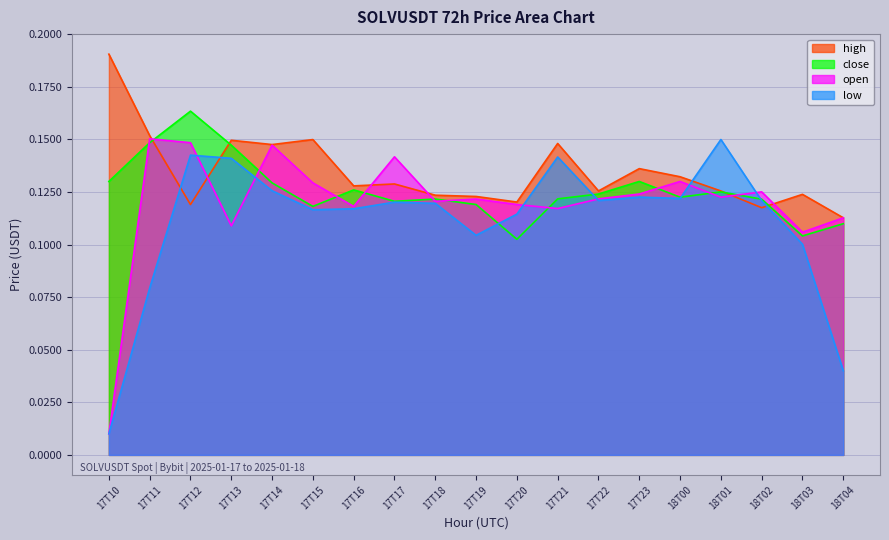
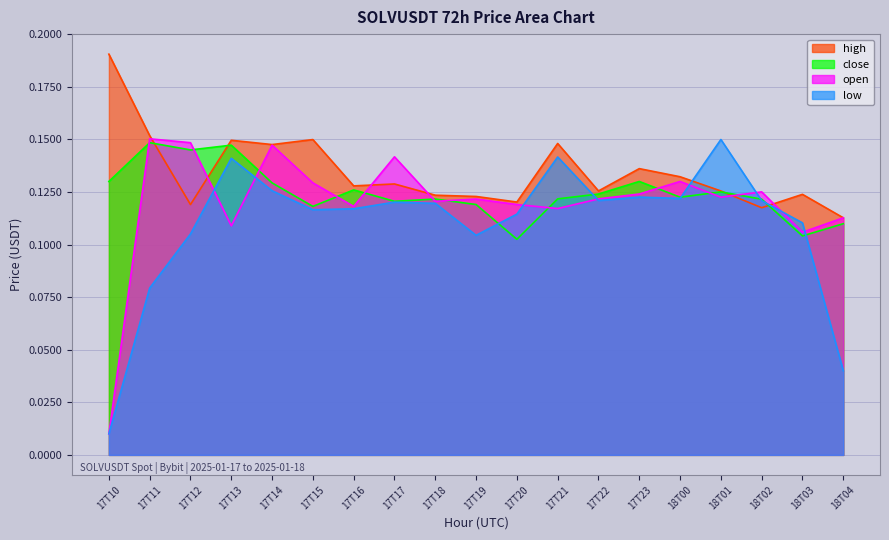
close, 17T12: 0.163 -> 0.145
low, 17T12: 0.142 -> 0.105
low, 18T03: 0.100 -> 0.110
